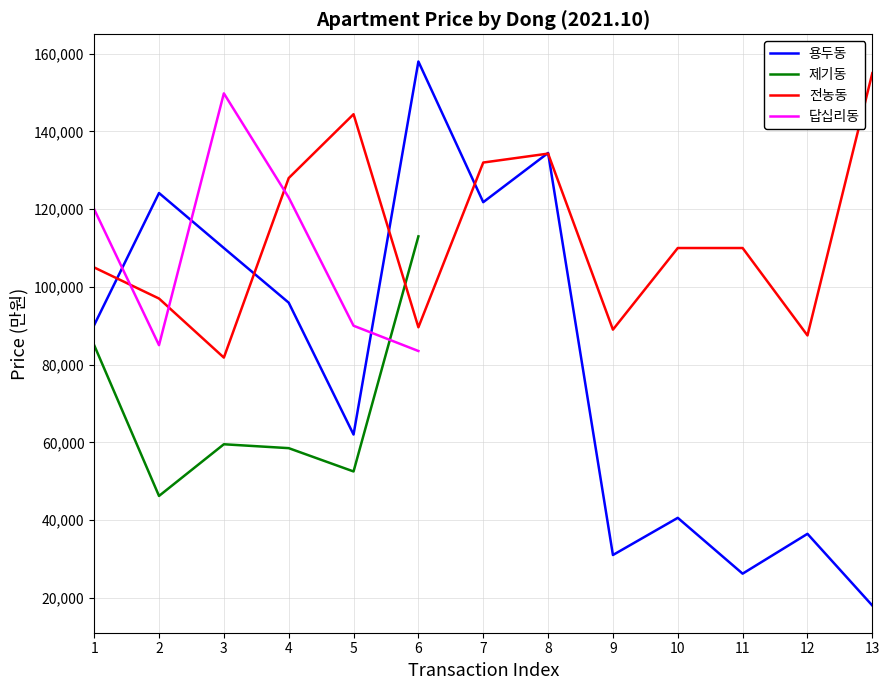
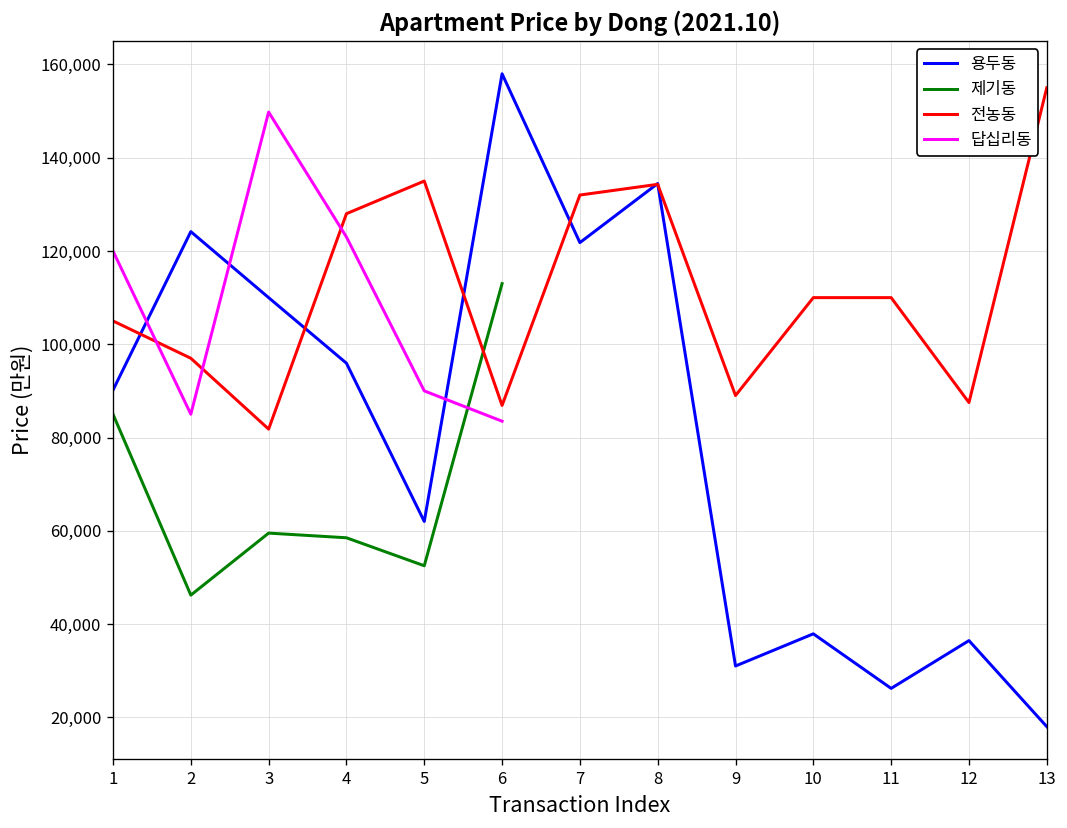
전농동, 5: 144,000 -> 135,000
전농동, 6: 90,000 -> 87,000
용두동, 10: 41,000 -> 38,000
